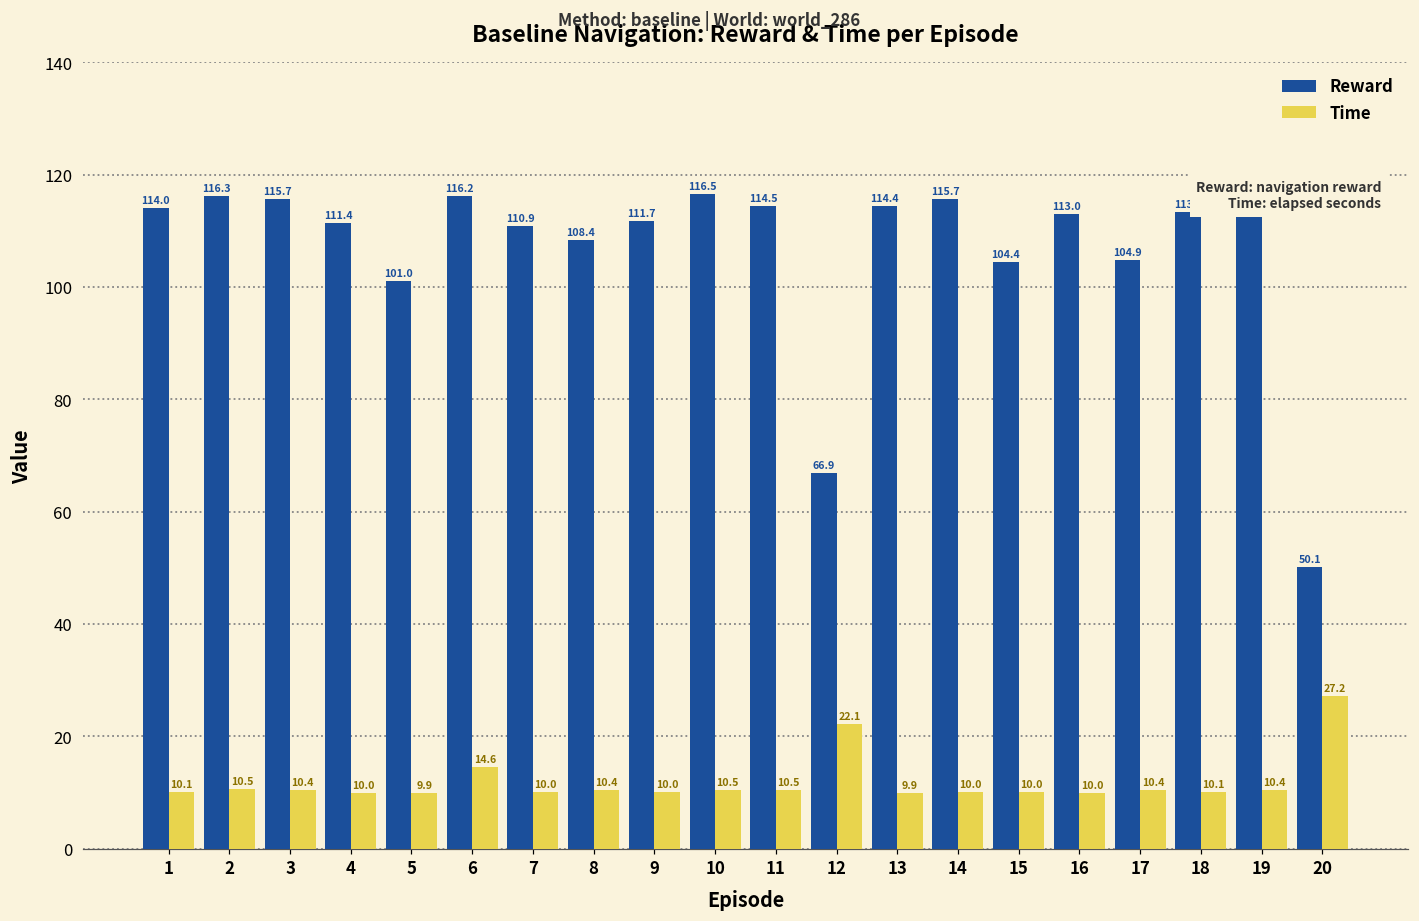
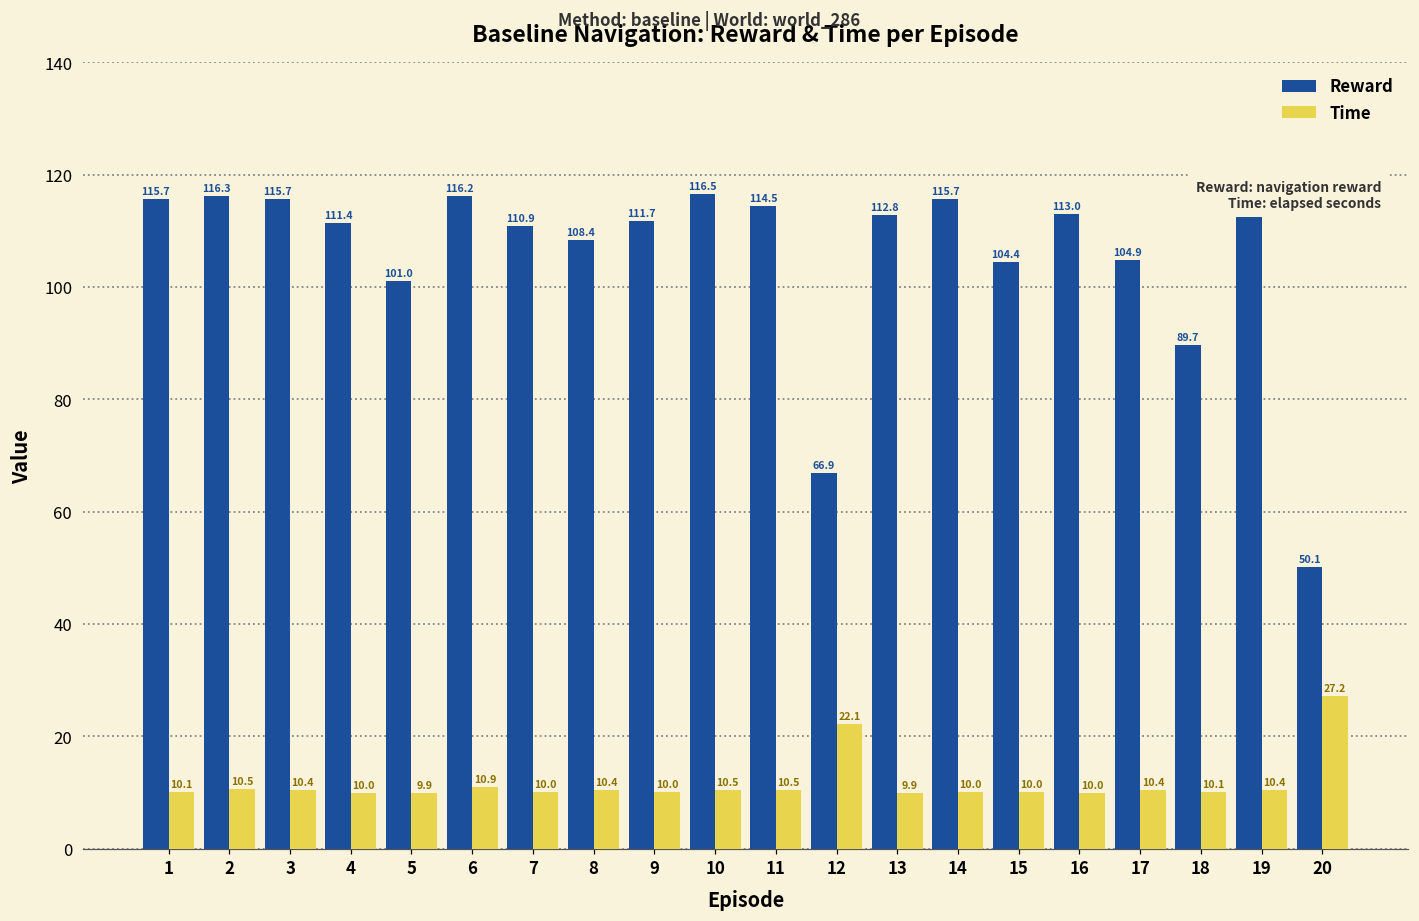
Reward, 1: 114.0 -> 115.7
Time, 6: 14.6 -> 10.9
Reward, 13: 114.4 -> 112.8
Reward, 18: 113 -> 90
